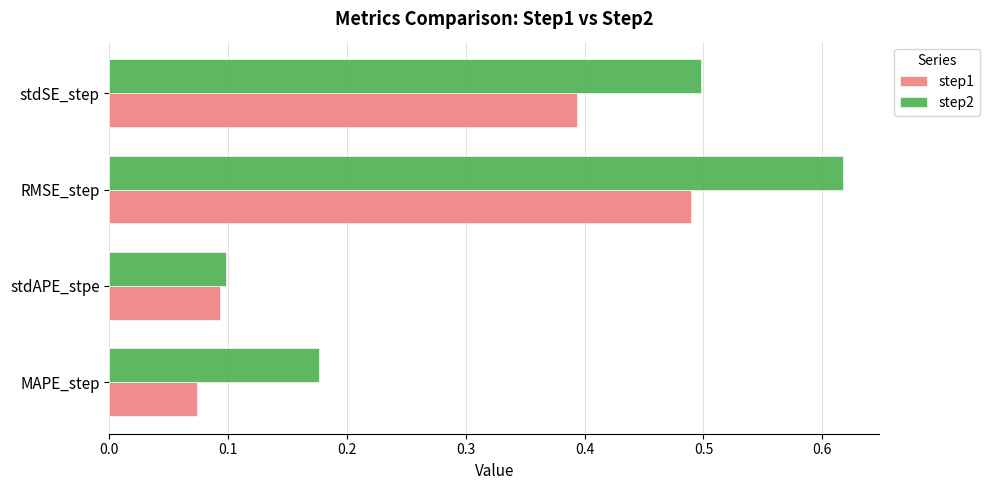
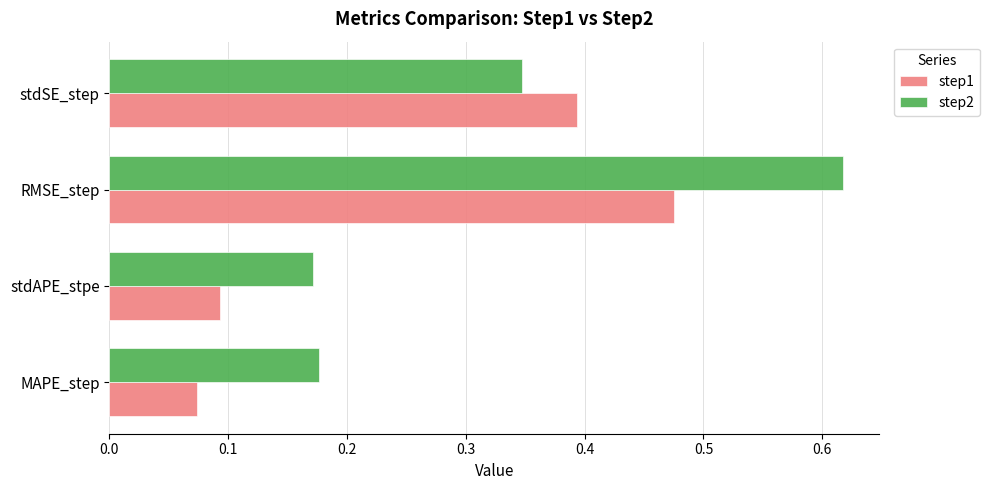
step2, stdSE_step: 0.498 -> 0.347
step1, RMSE_step: 0.490 -> 0.476
step2, stdAPE_stpe: 0.098 -> 0.172
